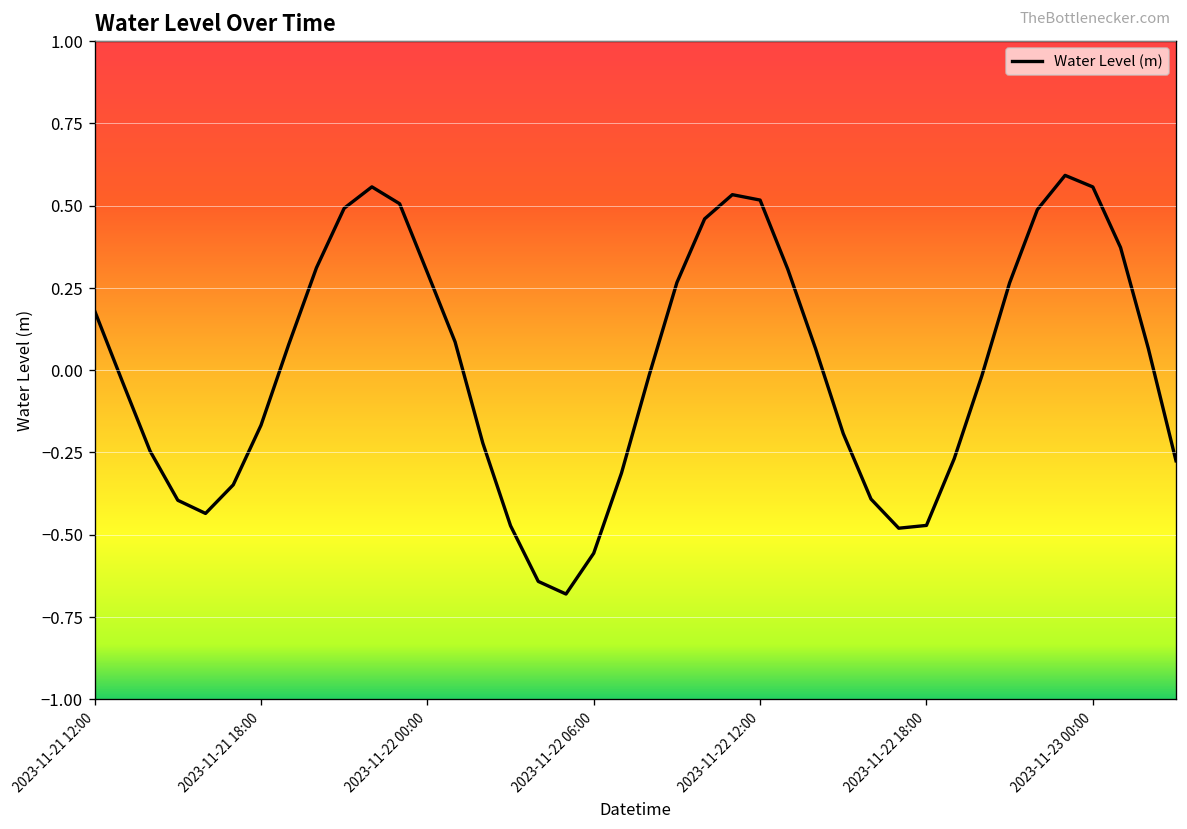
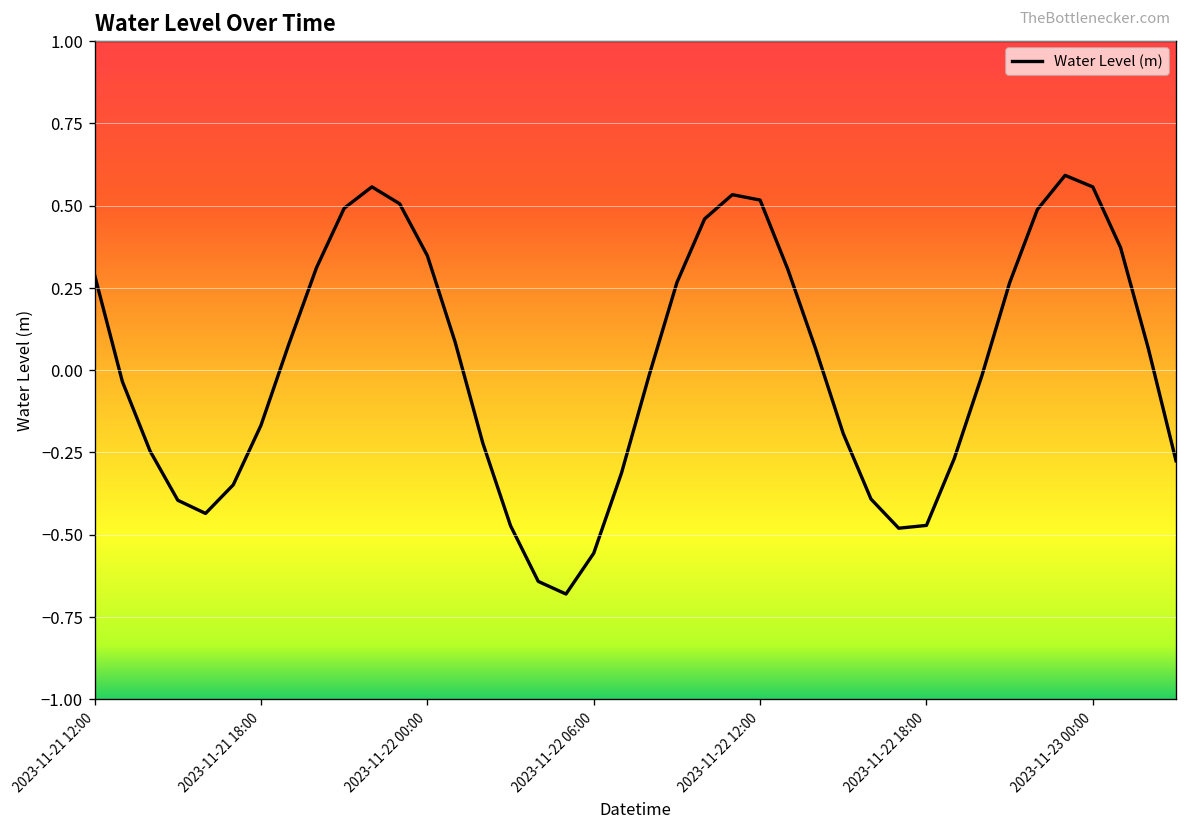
2023-11-21 12:00: 0.18 -> 0.29
2023-11-22 00:00: 0.30 -> 0.35
